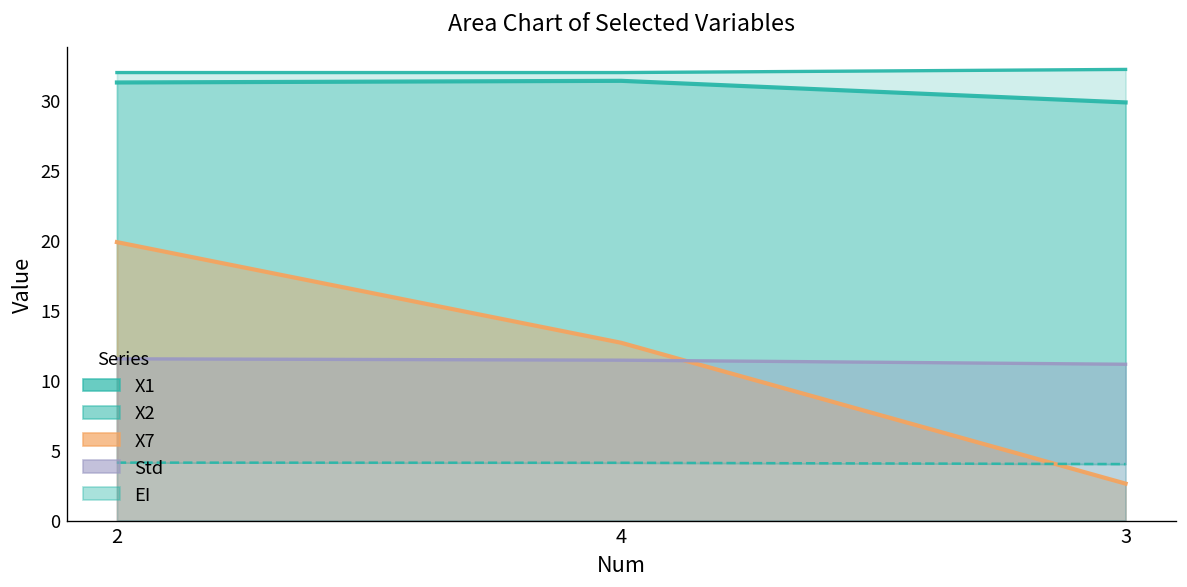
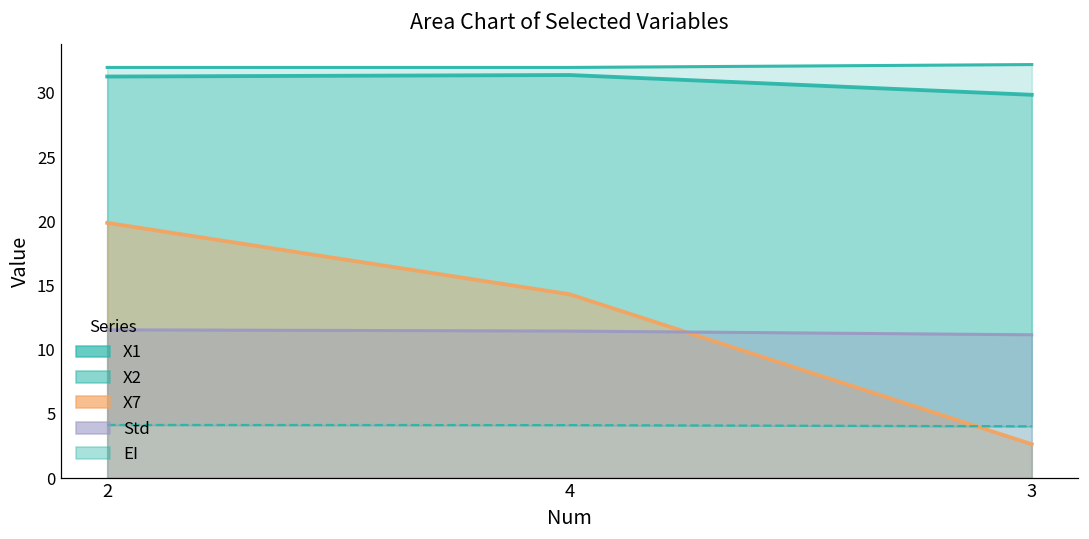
X7, 4: 12.7 -> 14.3
